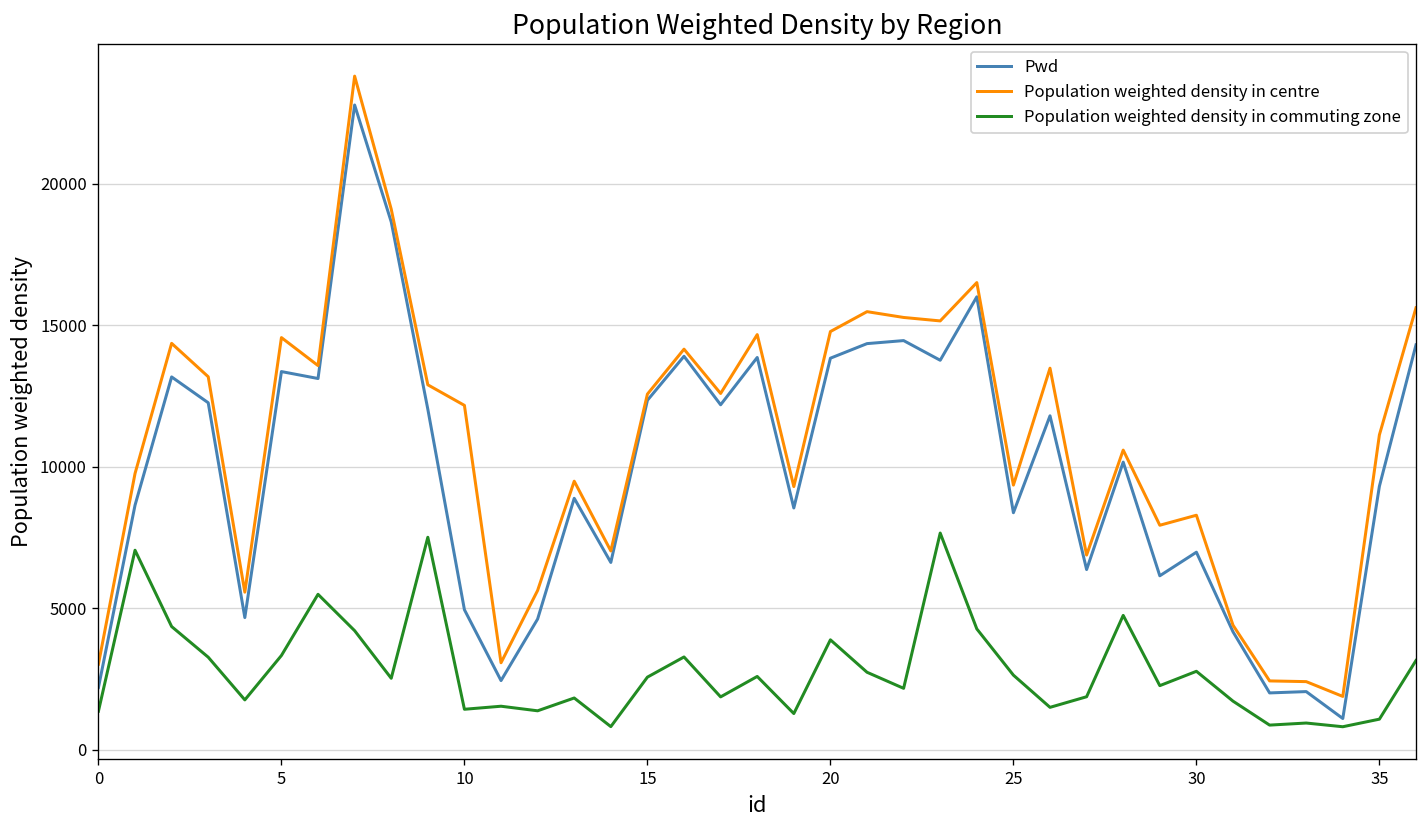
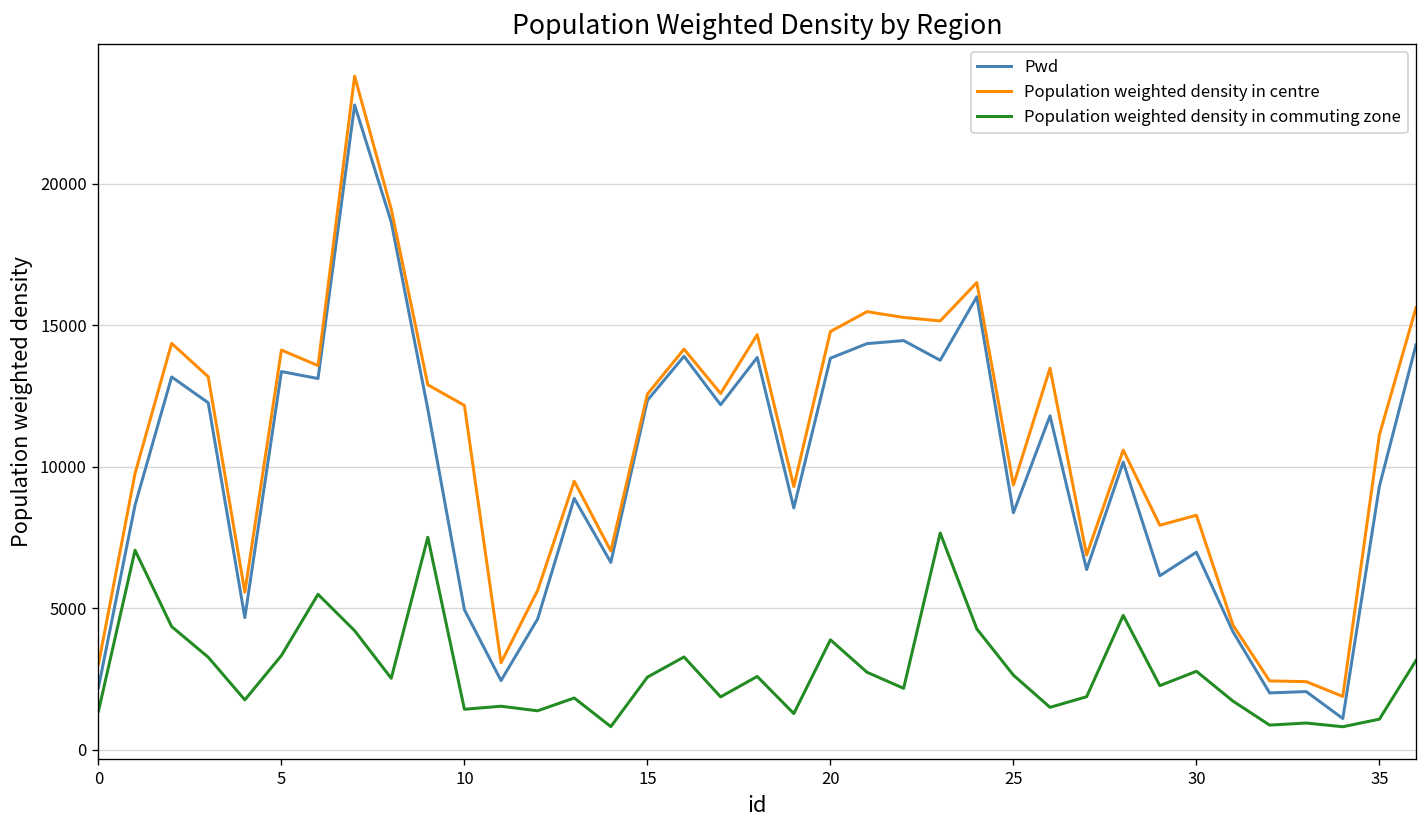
Population weighted density in centre, 5: 14600 -> 14100
